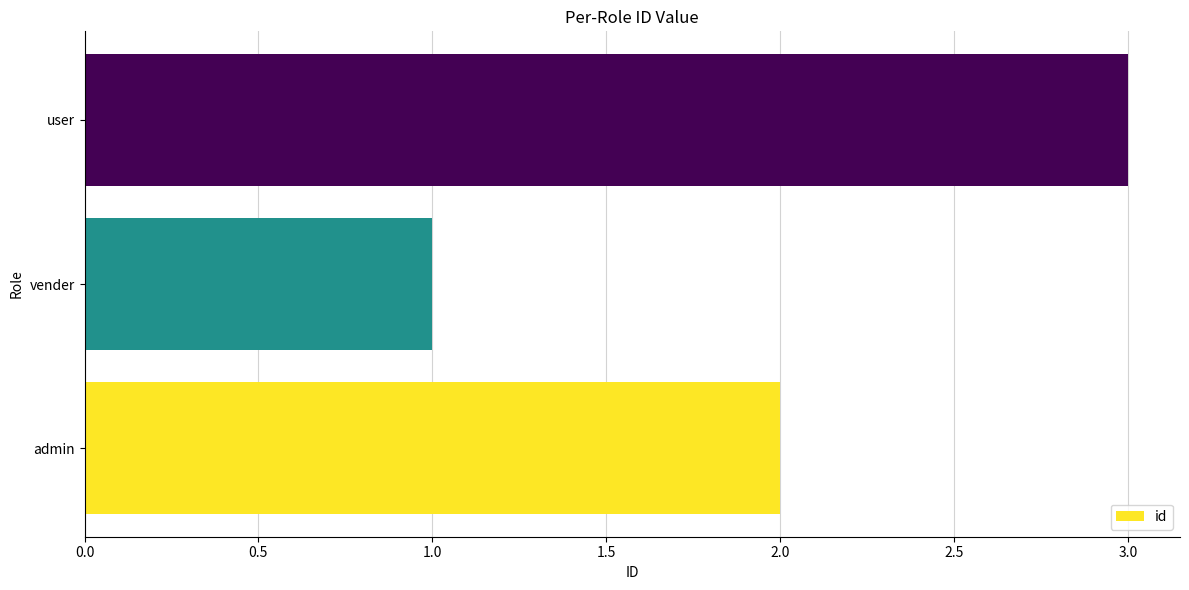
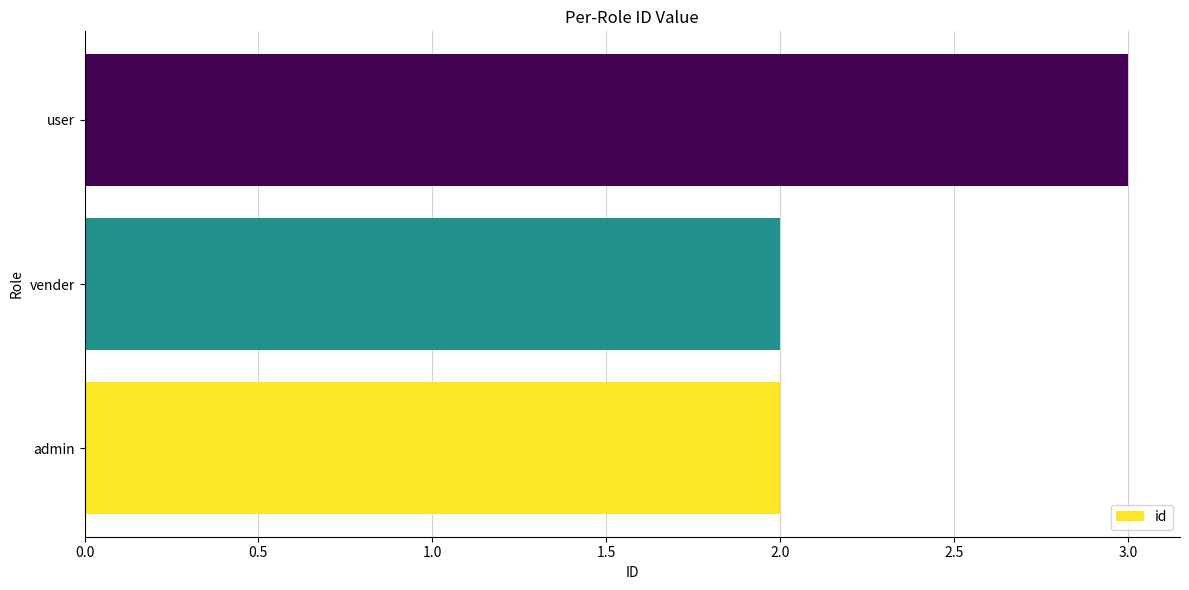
vender: 1 -> 2
